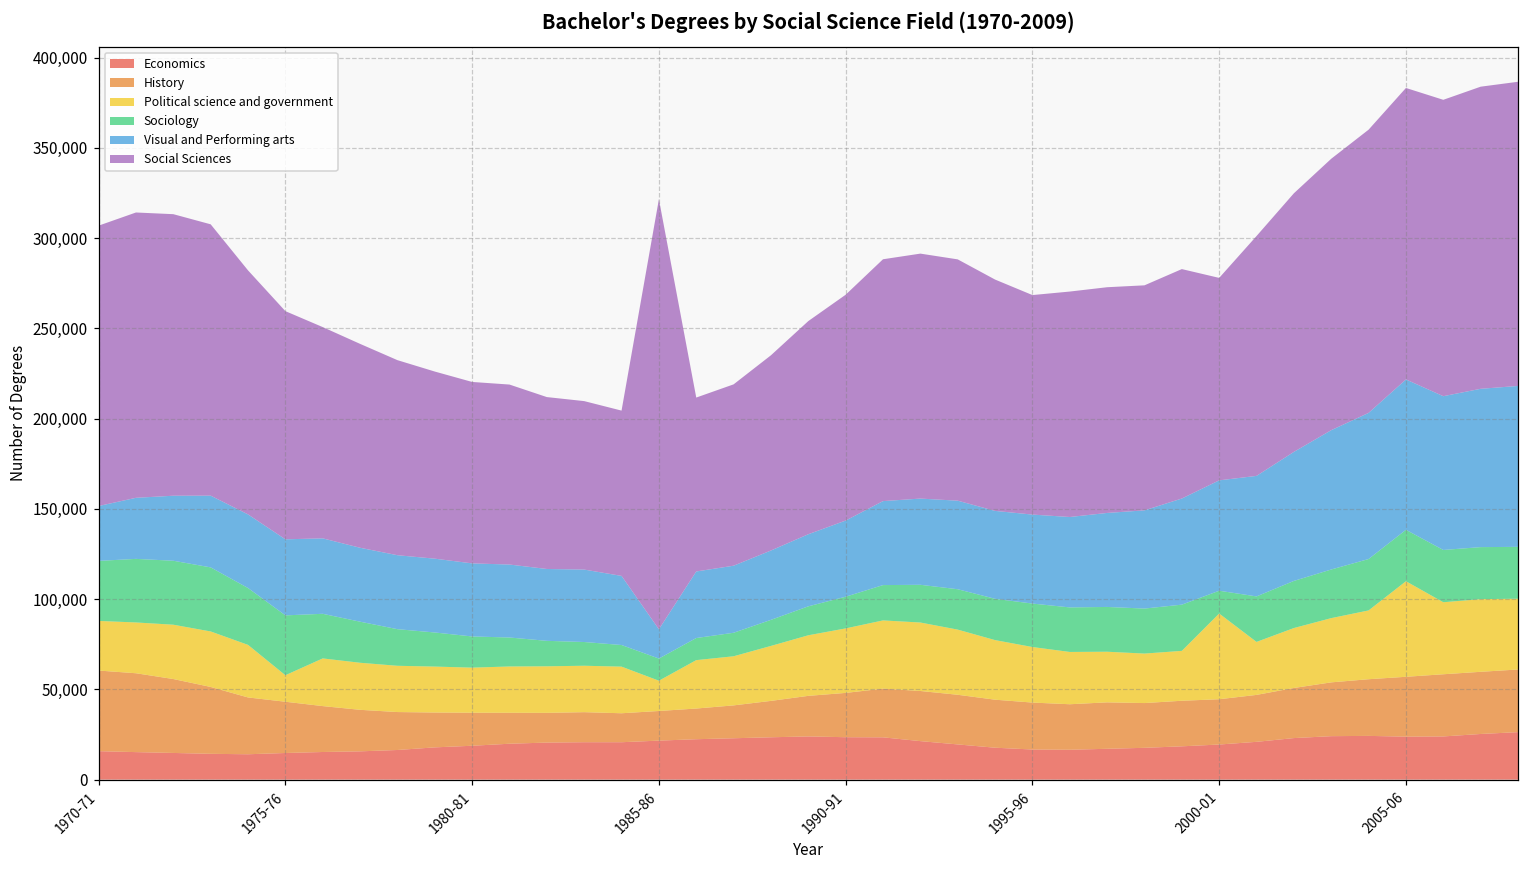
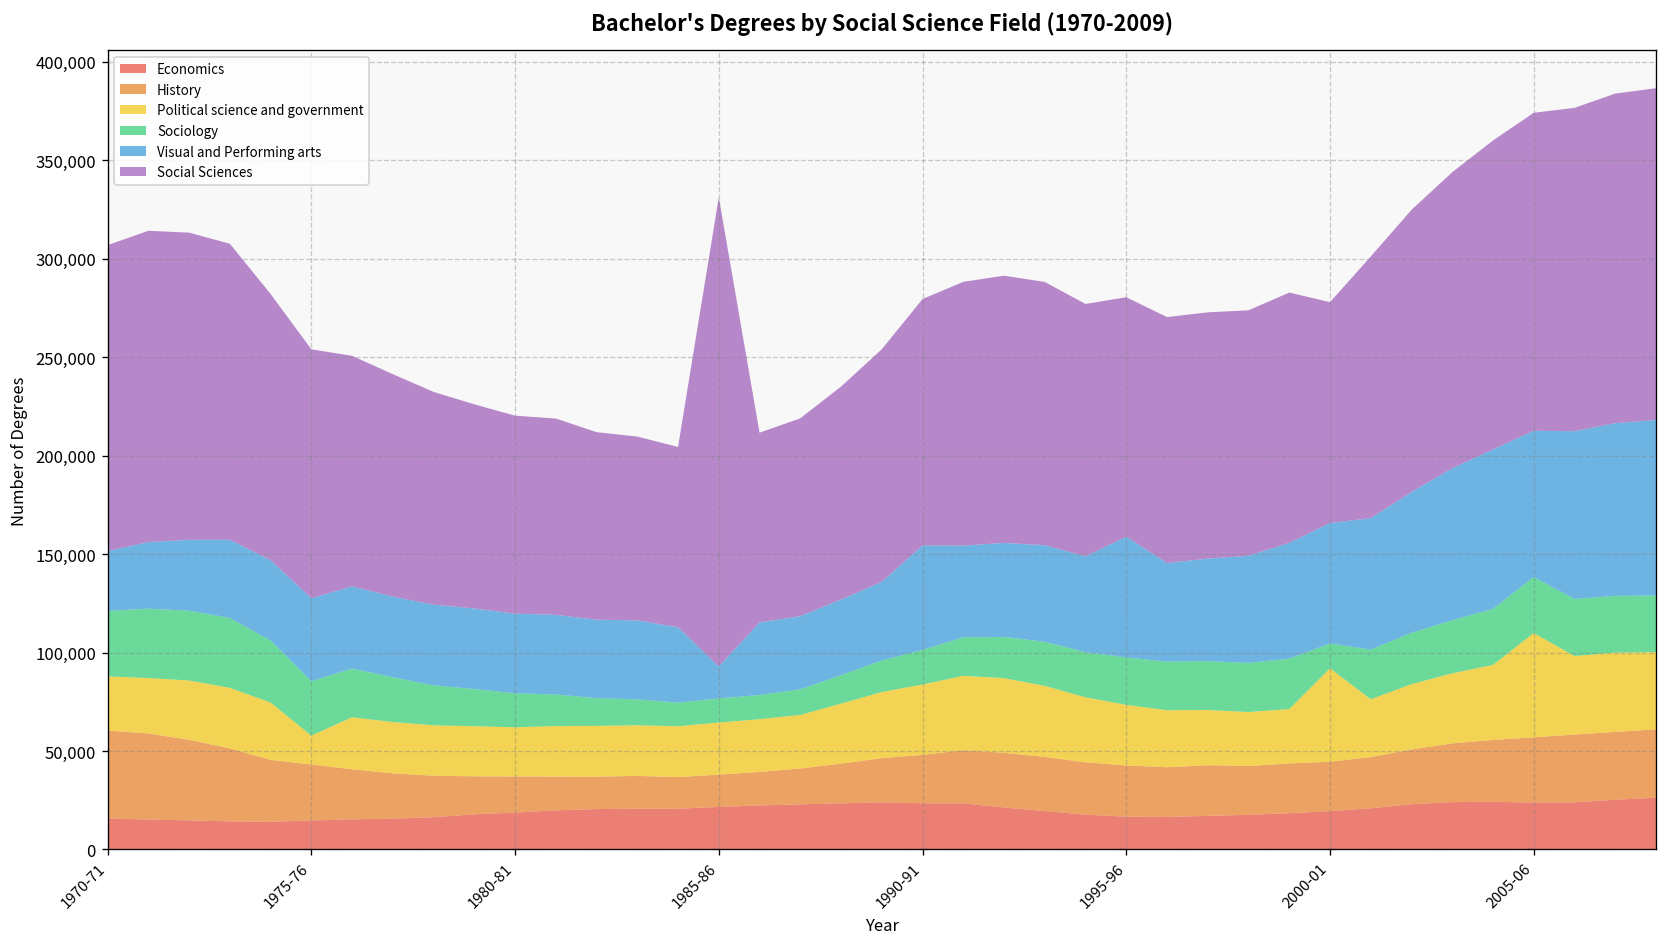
Sociology, 1975-76: 33,000 -> 28,000
Political science and government, 1985-86: 17,000 -> 26,000
Visual and Performing arts, 1990-91: 42,000 -> 53,000
Visual and Performing arts, 1995-96: 49,000 -> 61,000
Visual and Performing arts, 2005-06: 83,000 -> 74,000
